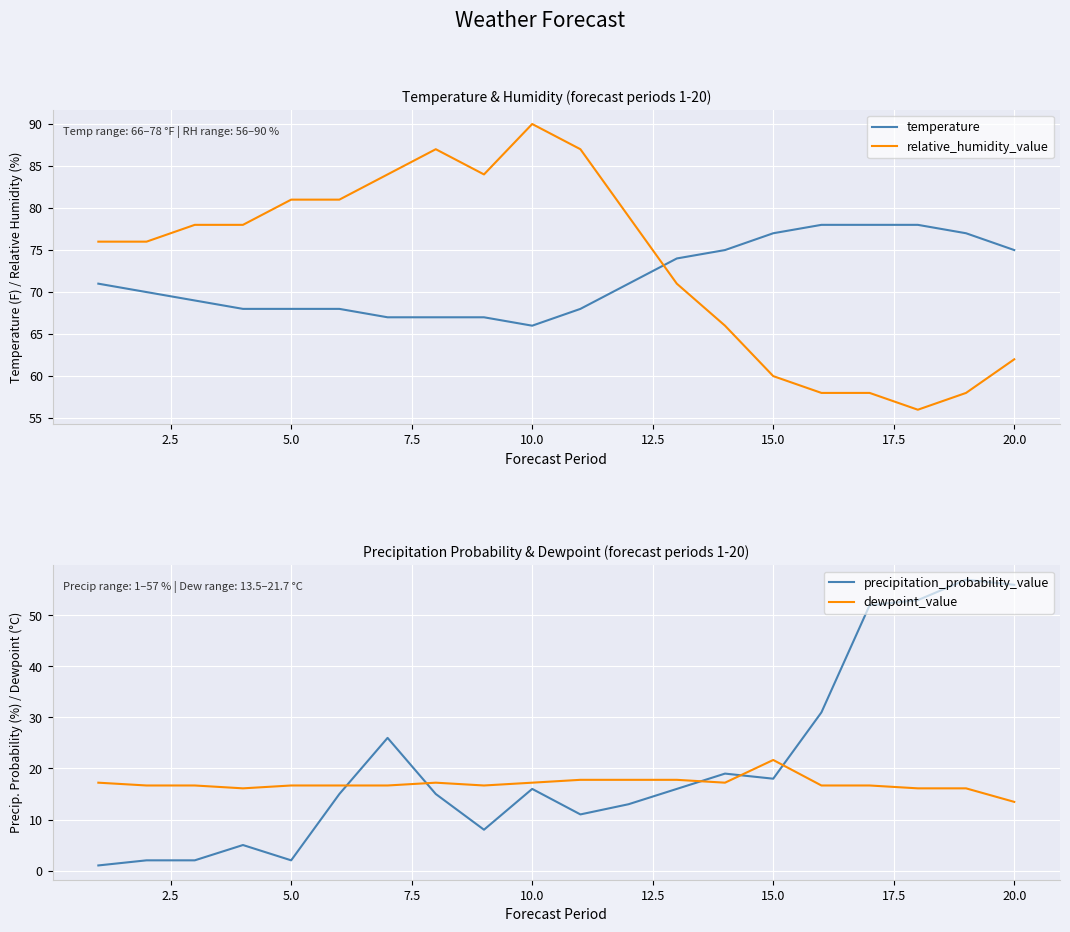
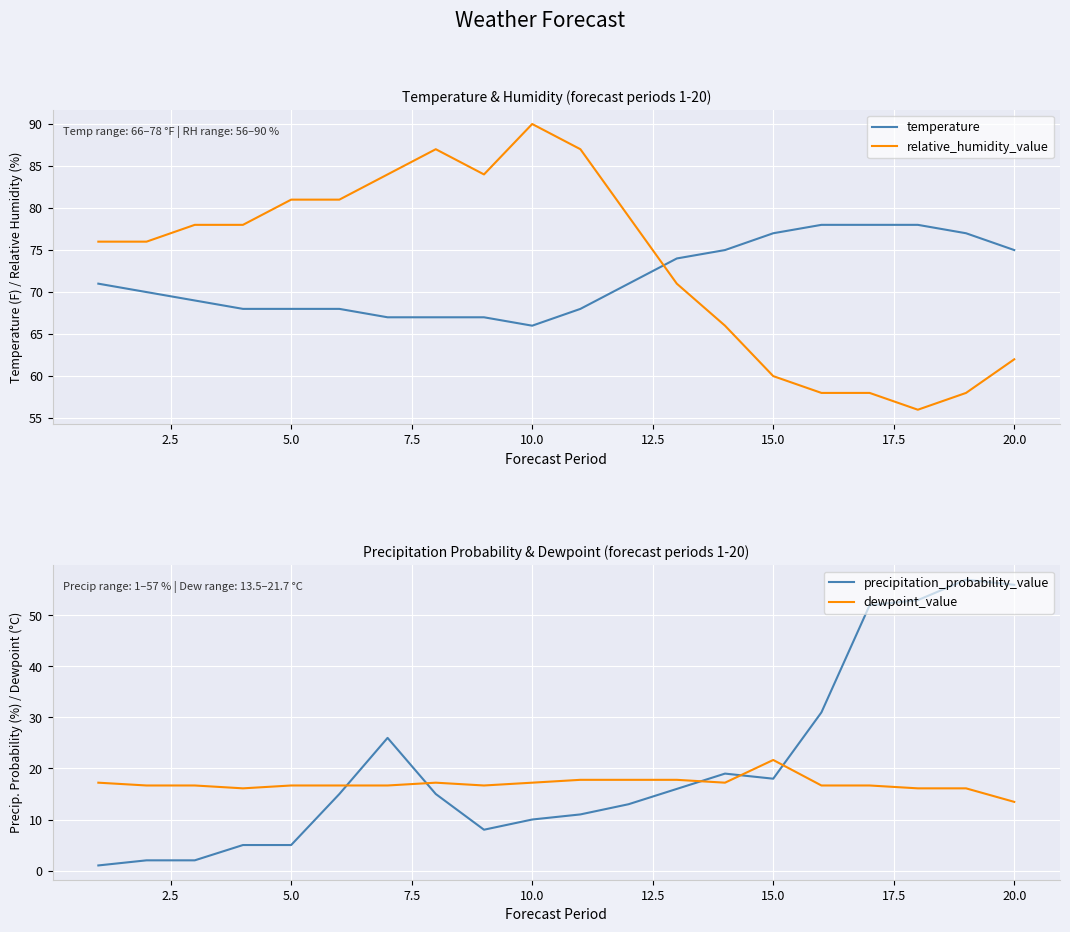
Precipitation Probability & Dewpoint (forecast periods 1-20), precipitation_probability_value, 5.0: 2 -> 5
Precipitation Probability & Dewpoint (forecast periods 1-20), precipitation_probability_value, 10.0: 16 -> 10
